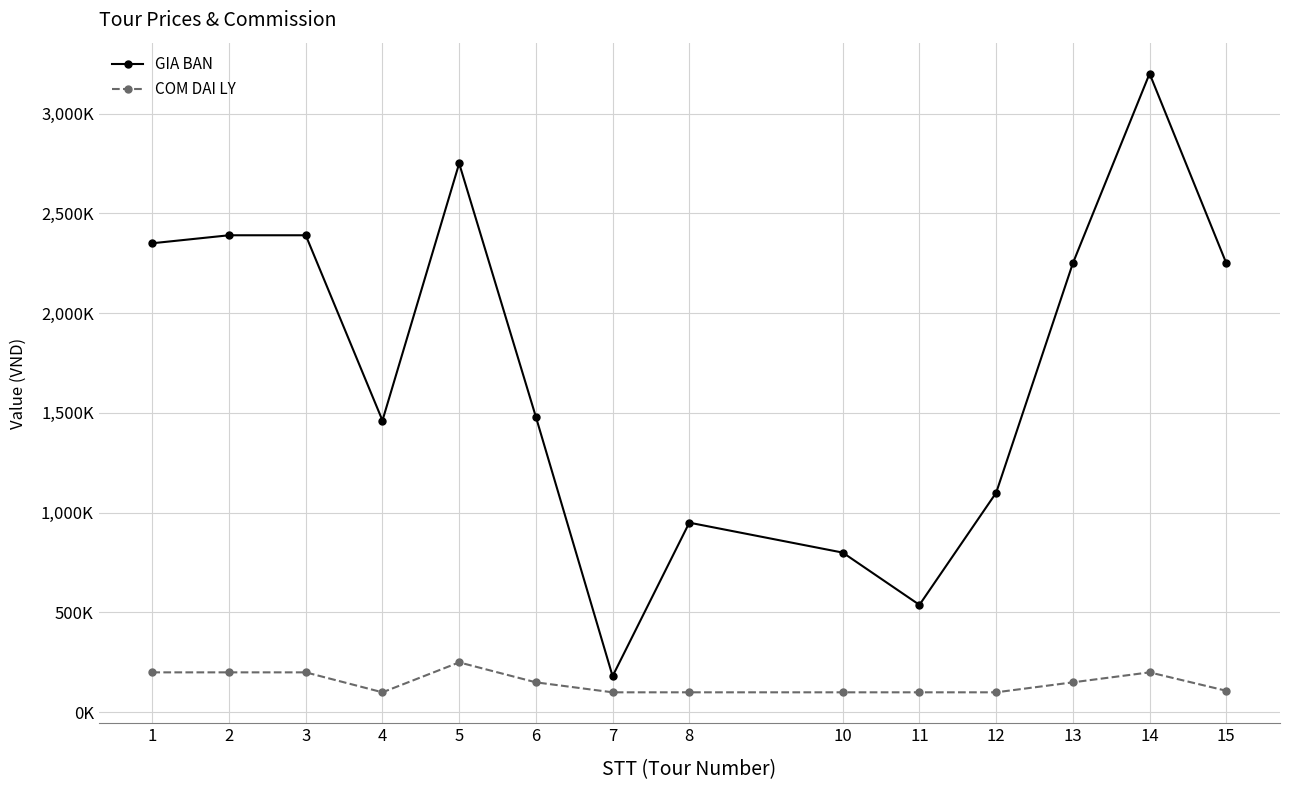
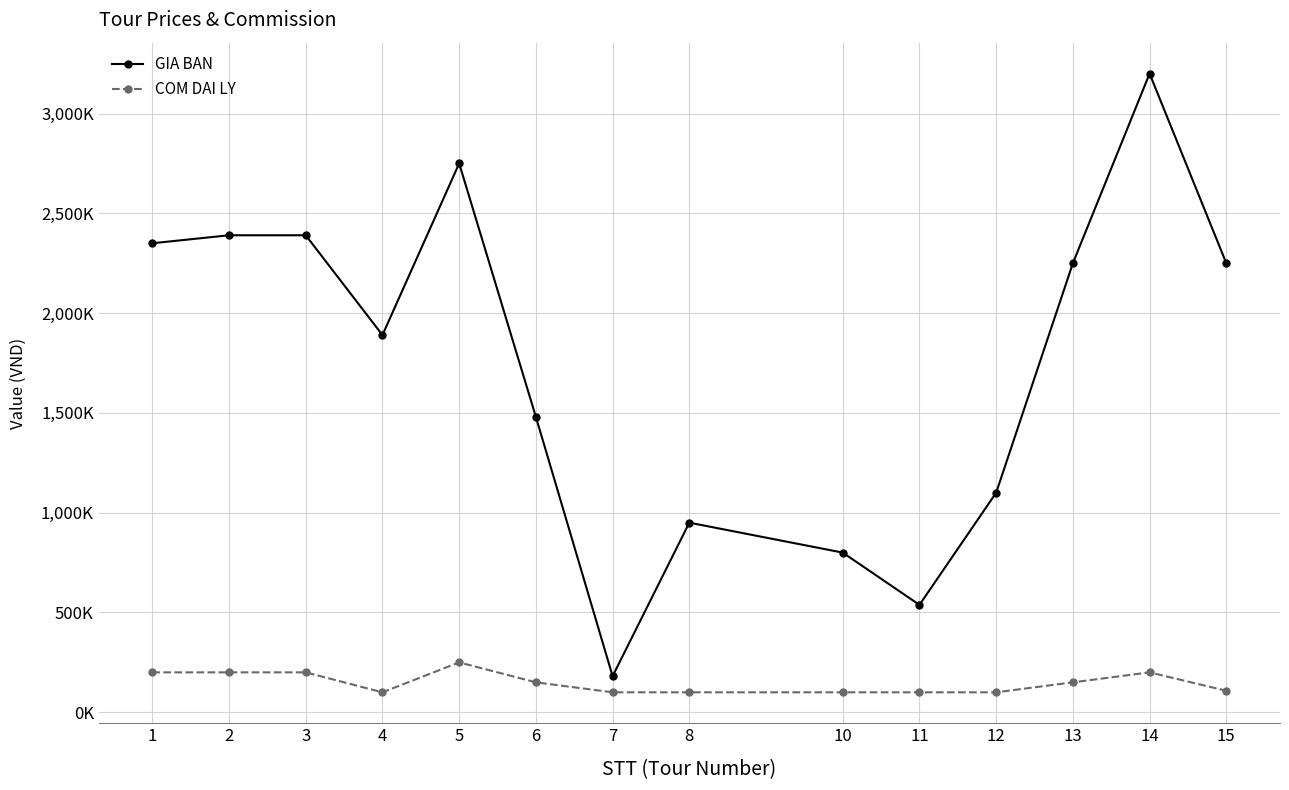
GIA BAN, 4: 1,460,000 -> 1,890,000
